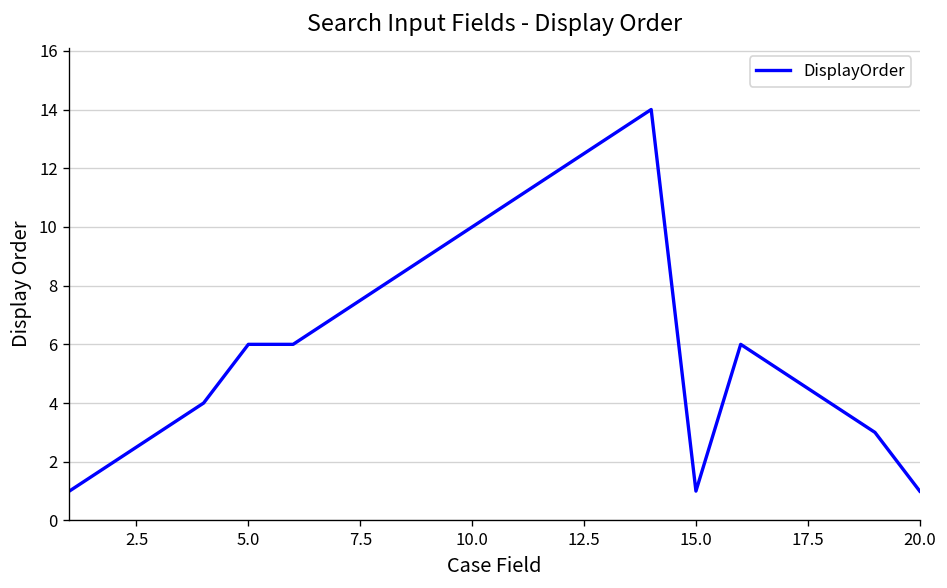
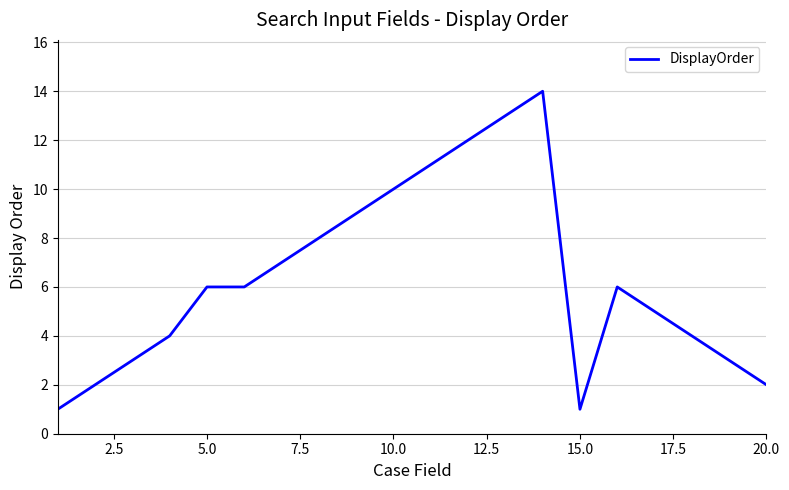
20.0: 1 -> 2
